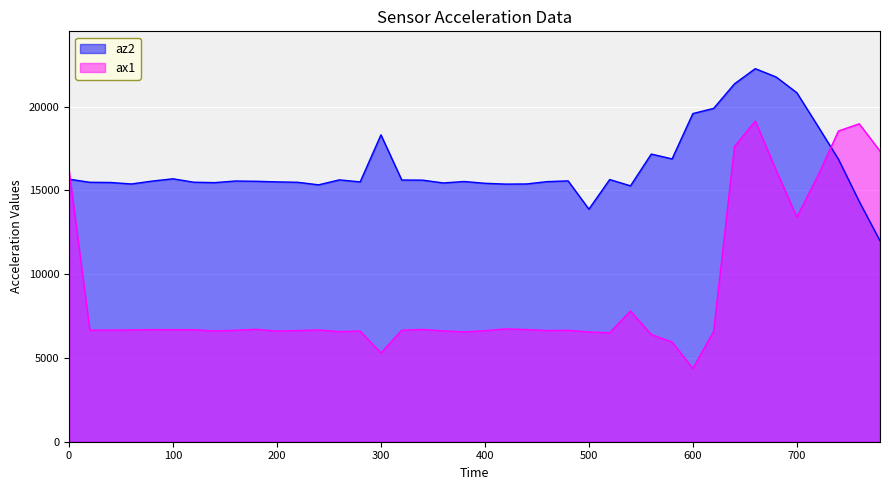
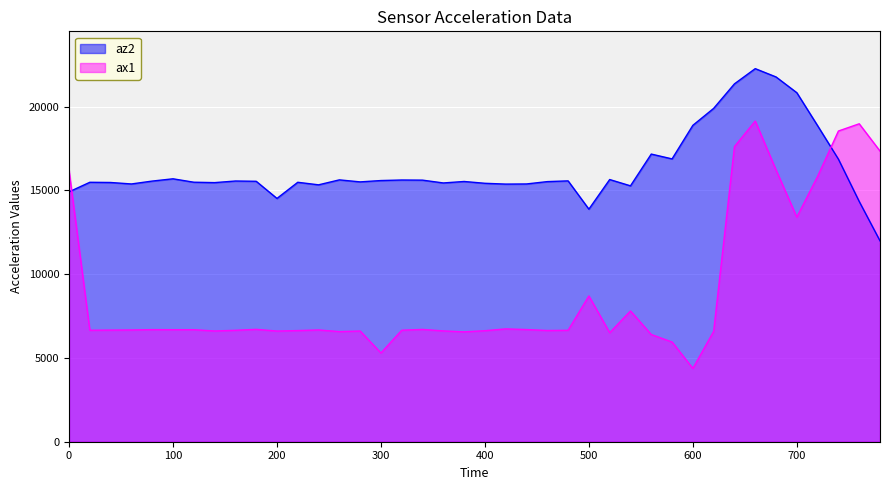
az2, 0: 15700 -> 14900
az2, 200: 15500 -> 14500
az2, 300: 18300 -> 15600
ax1, 500: 6600 -> 8700
az2, 600: 19600 -> 18900
